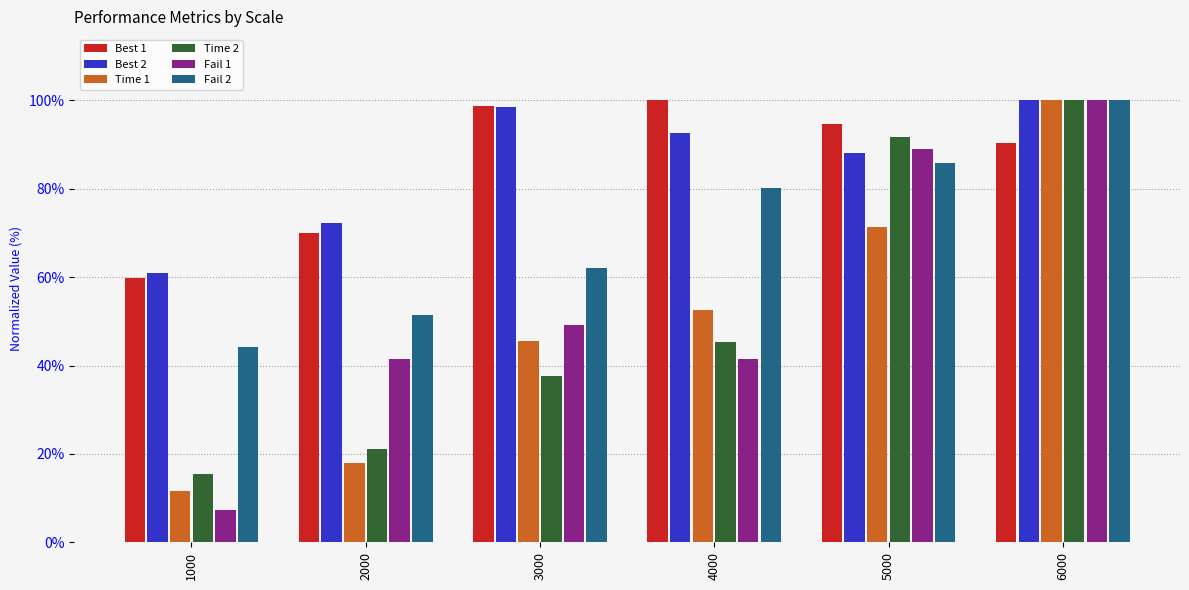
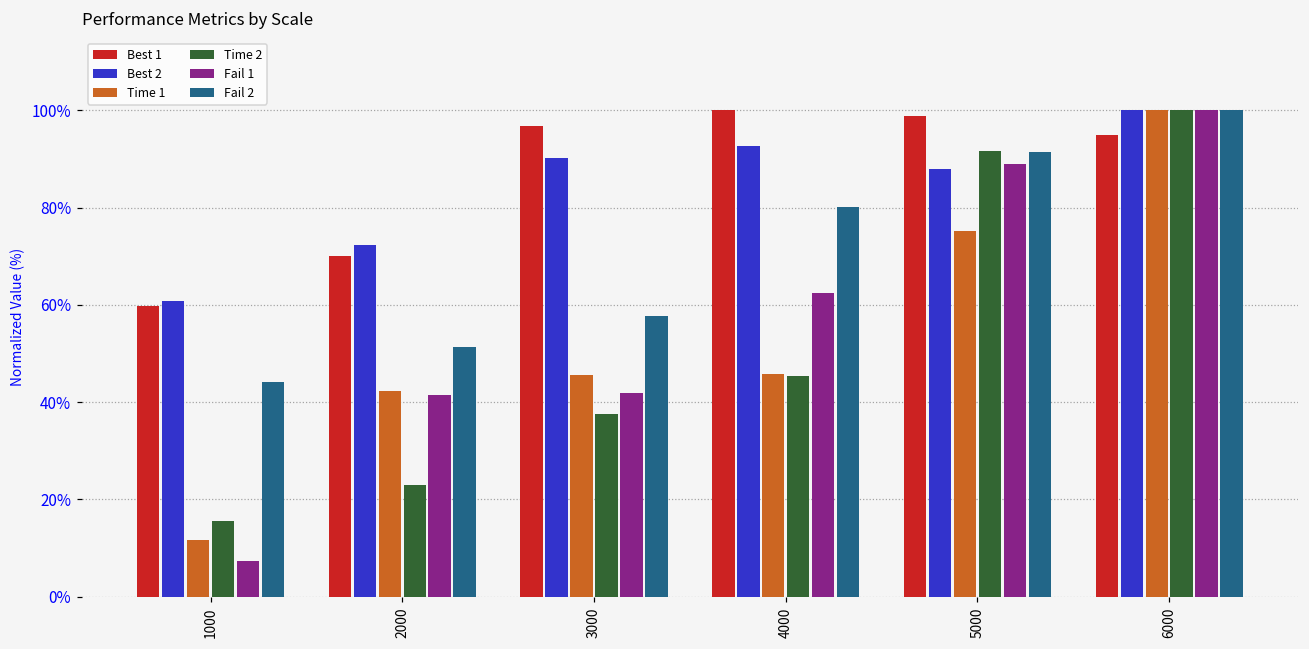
Time 1, 2000: 18% -> 42%
Time 2, 2000: 21% -> 23%
Best 1, 3000: 99% -> 97%
Best 2, 3000: 99% -> 90%
Fail 1, 3000: 49% -> 42%
Fail 2, 3000: 62% -> 58%
Time 1, 4000: 53% -> 46%
Fail 1, 4000: 41% -> 63%
Best 1, 5000: 95% -> 99%
Time 1, 5000: 71% -> 75%
Fail 2, 5000: 86% -> 91%
Best 1, 6000: 90% -> 95%
